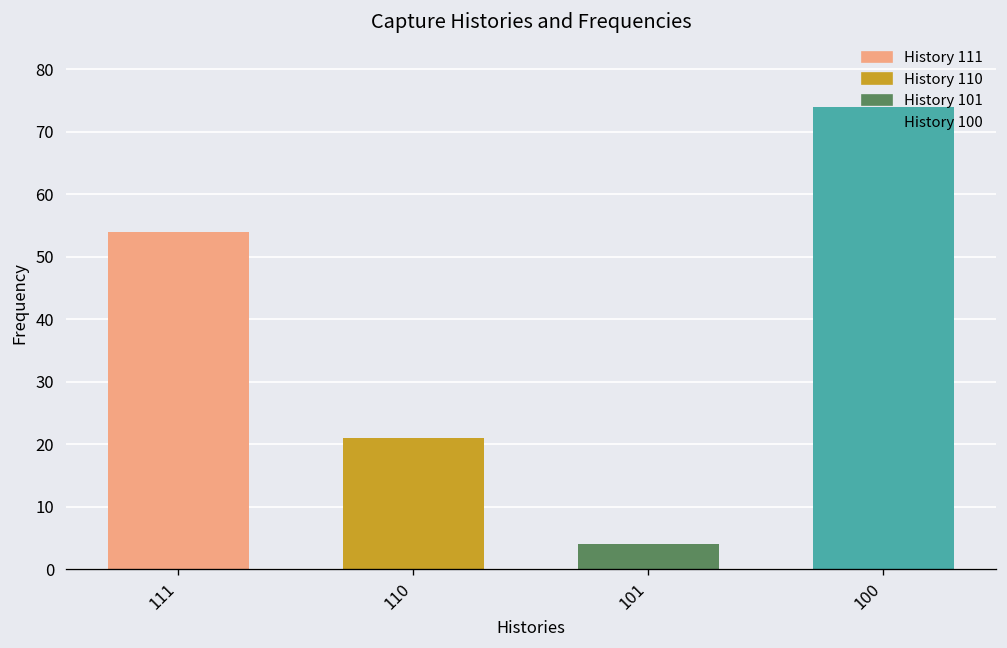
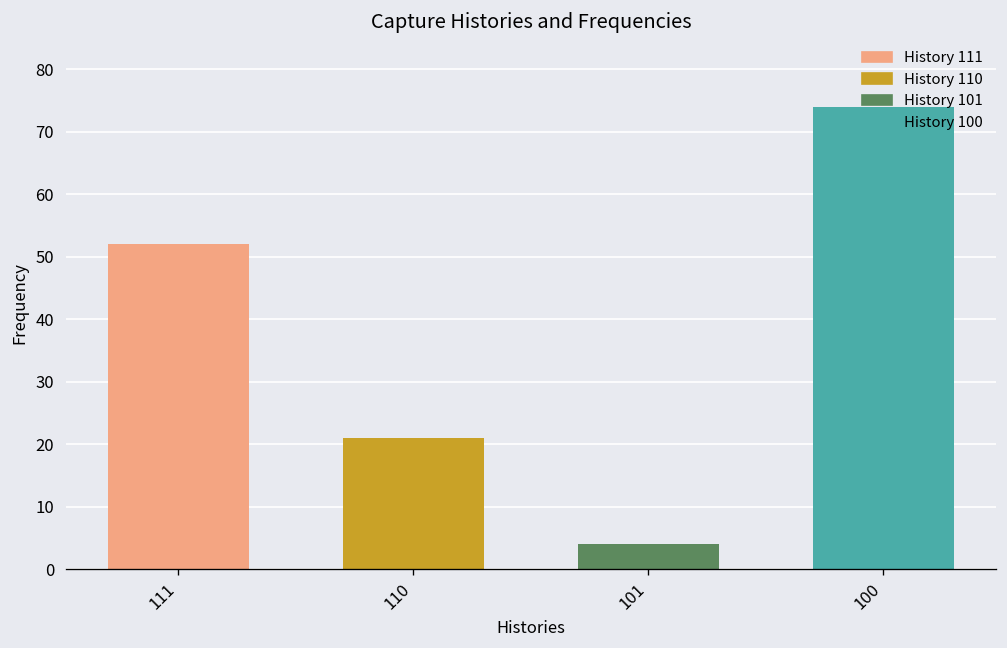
111: 54 -> 52
